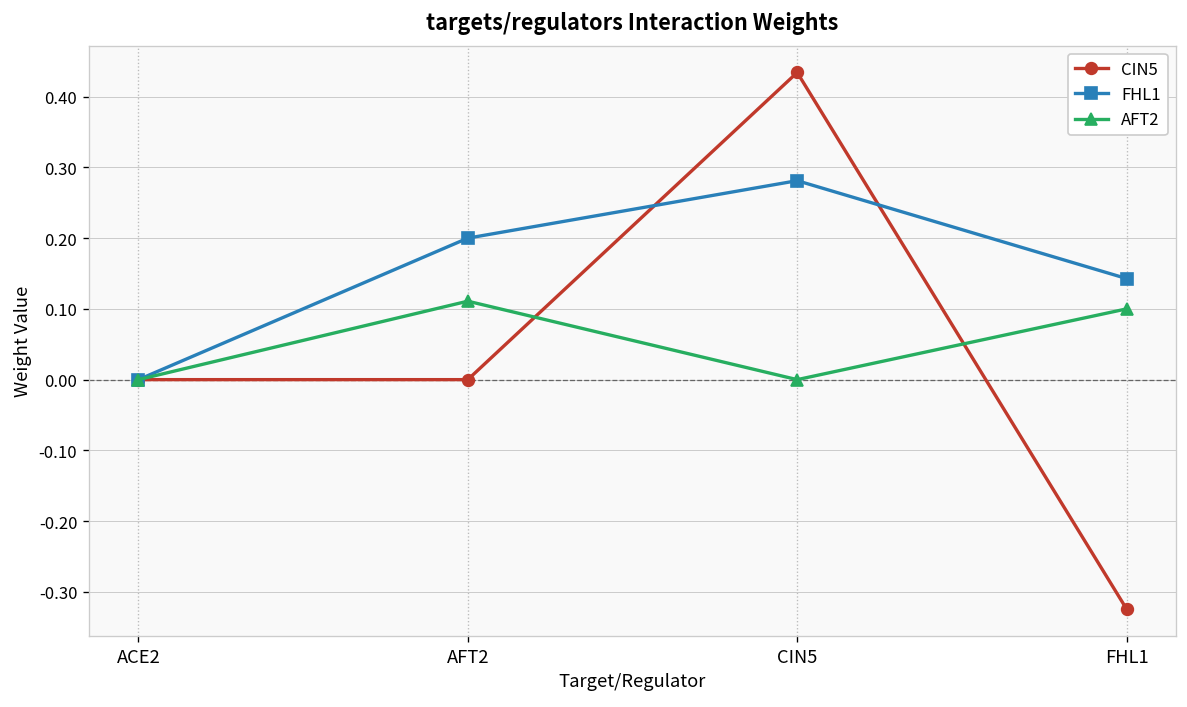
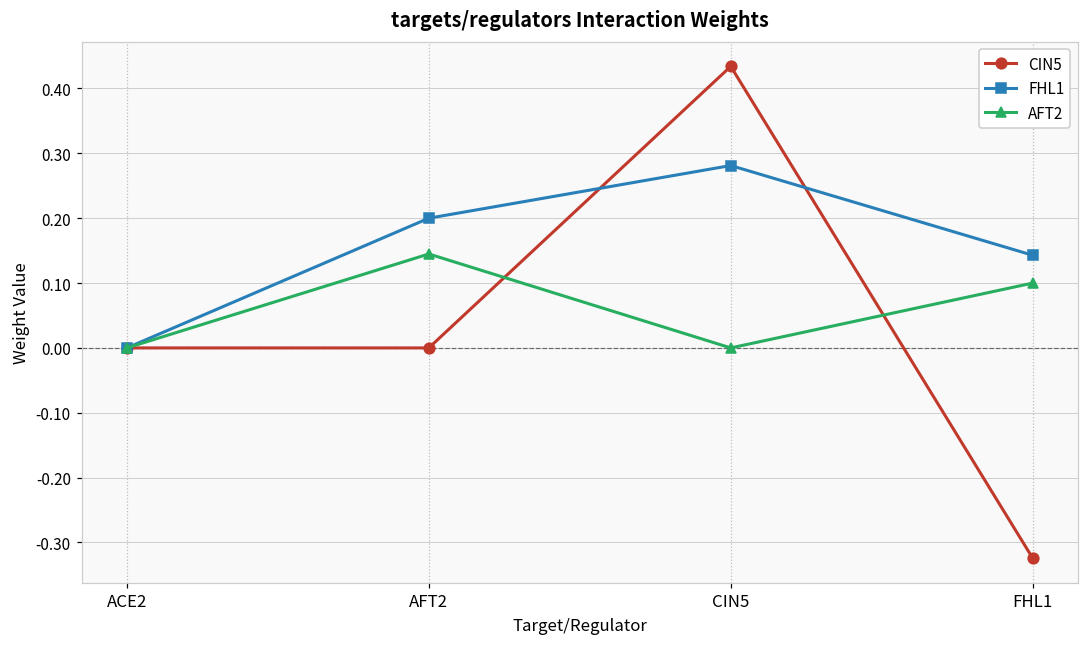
AFT2, AFT2: 0.11 -> 0.14
